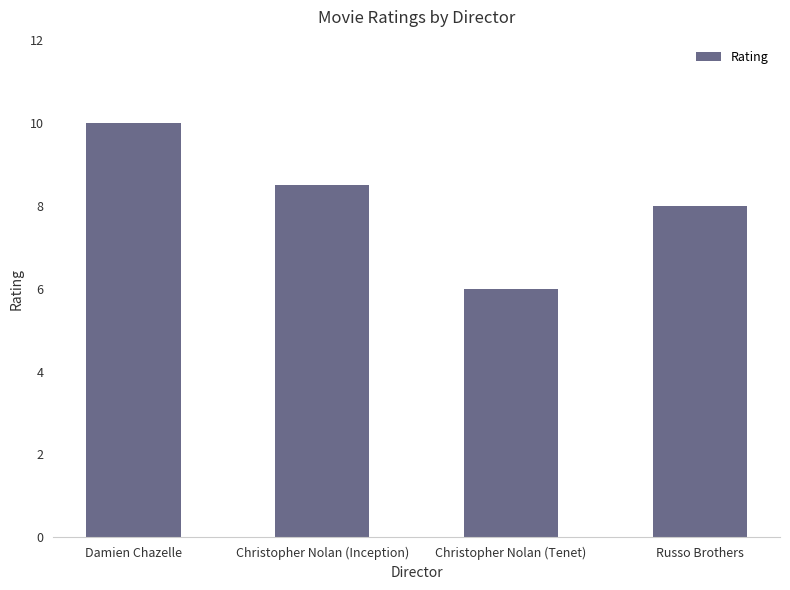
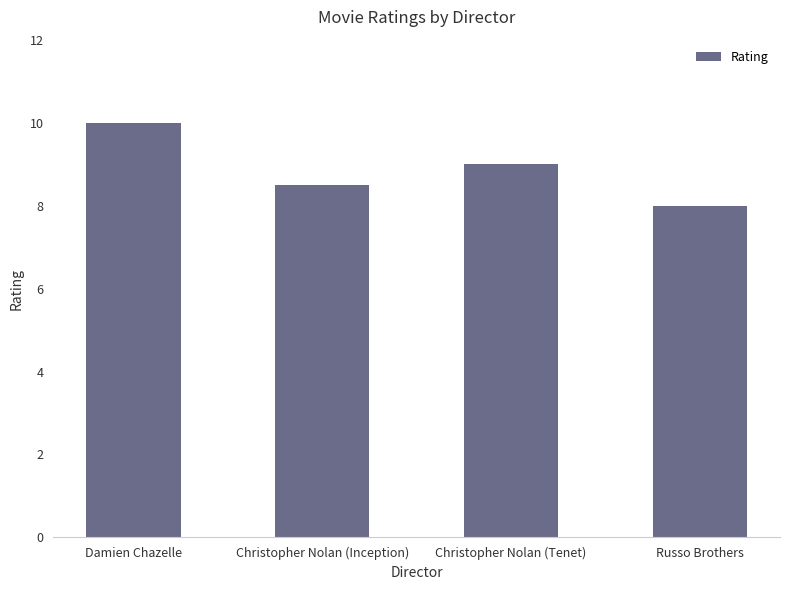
Christopher Nolan (Tenet): 6 -> 9
